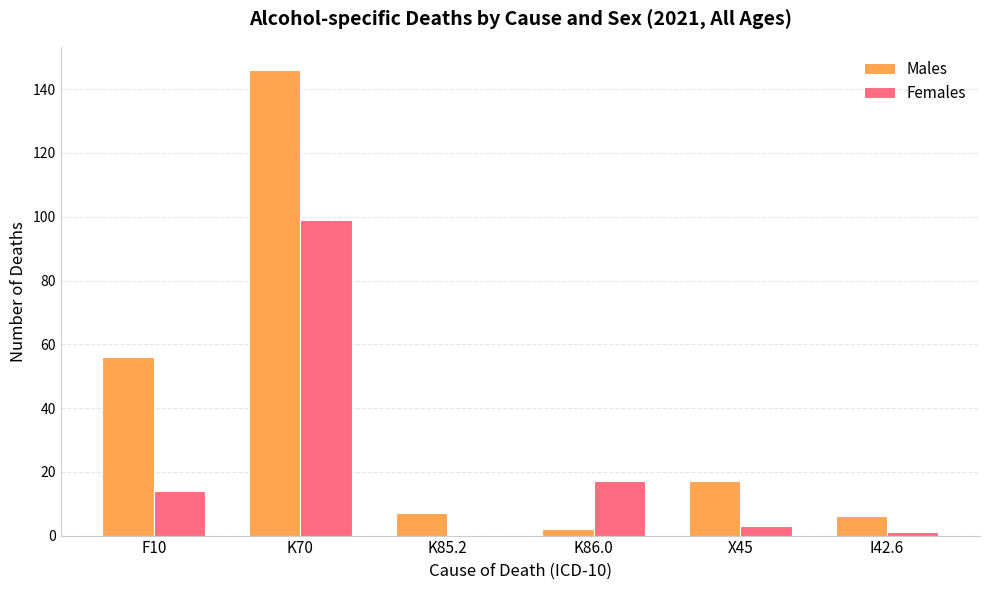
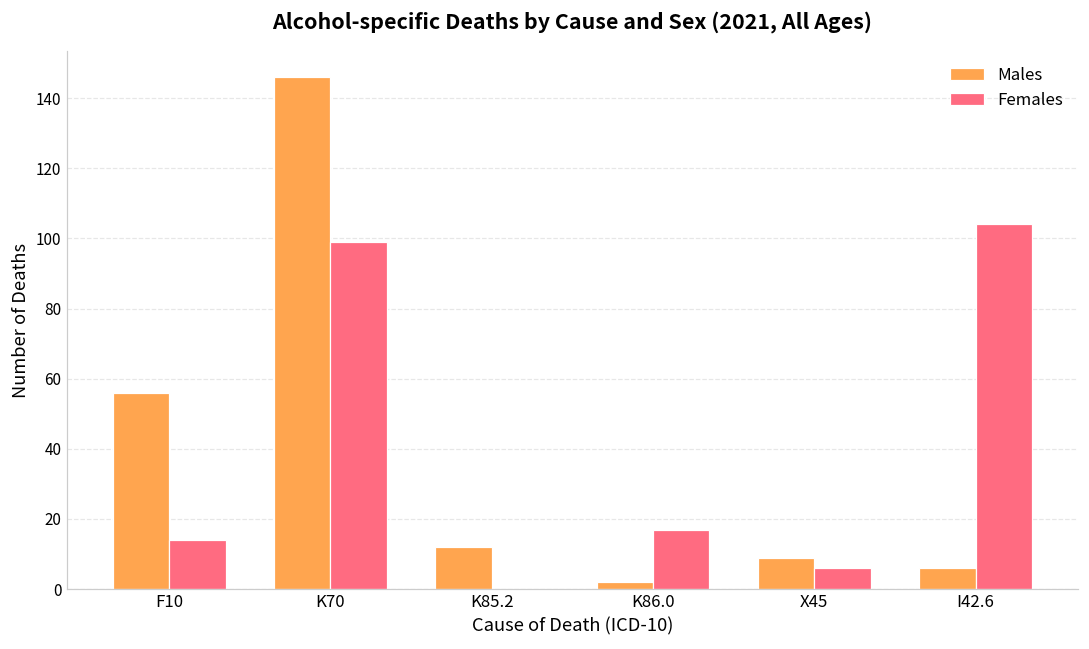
Males, K85.2: 7 -> 12
Males, X45: 17 -> 9
Females, X45: 3 -> 6
Females, I42.6: 1 -> 104
